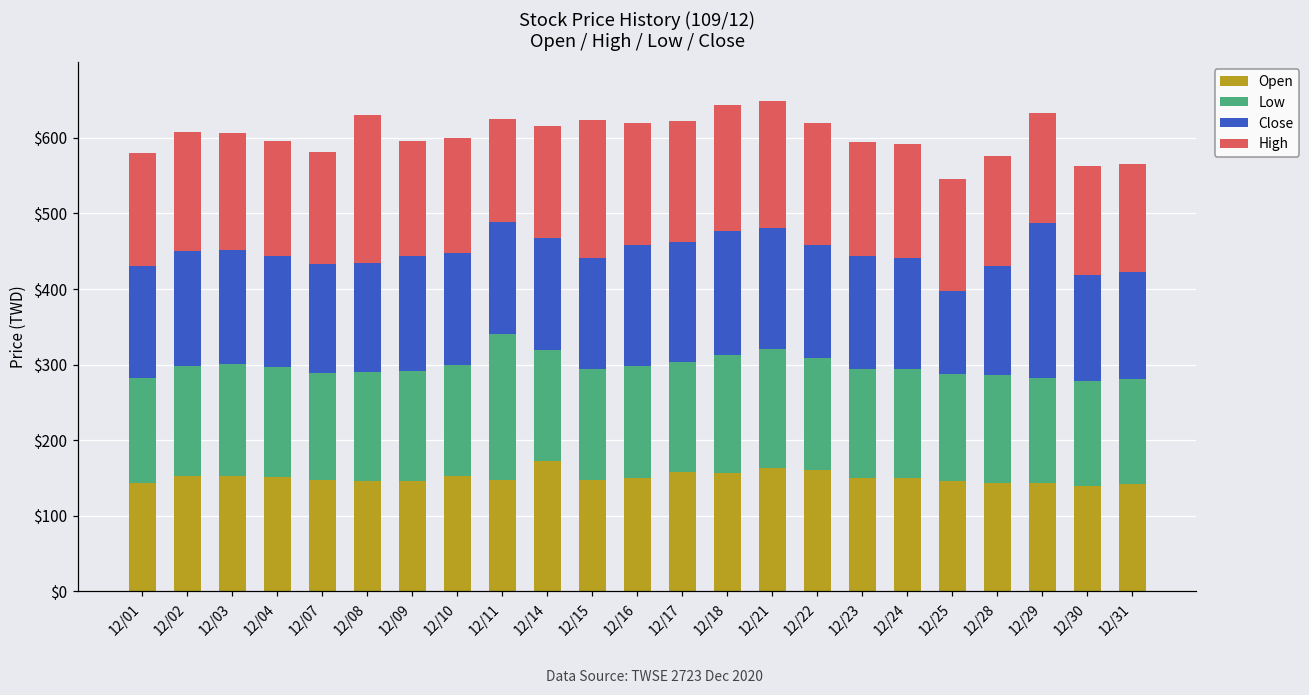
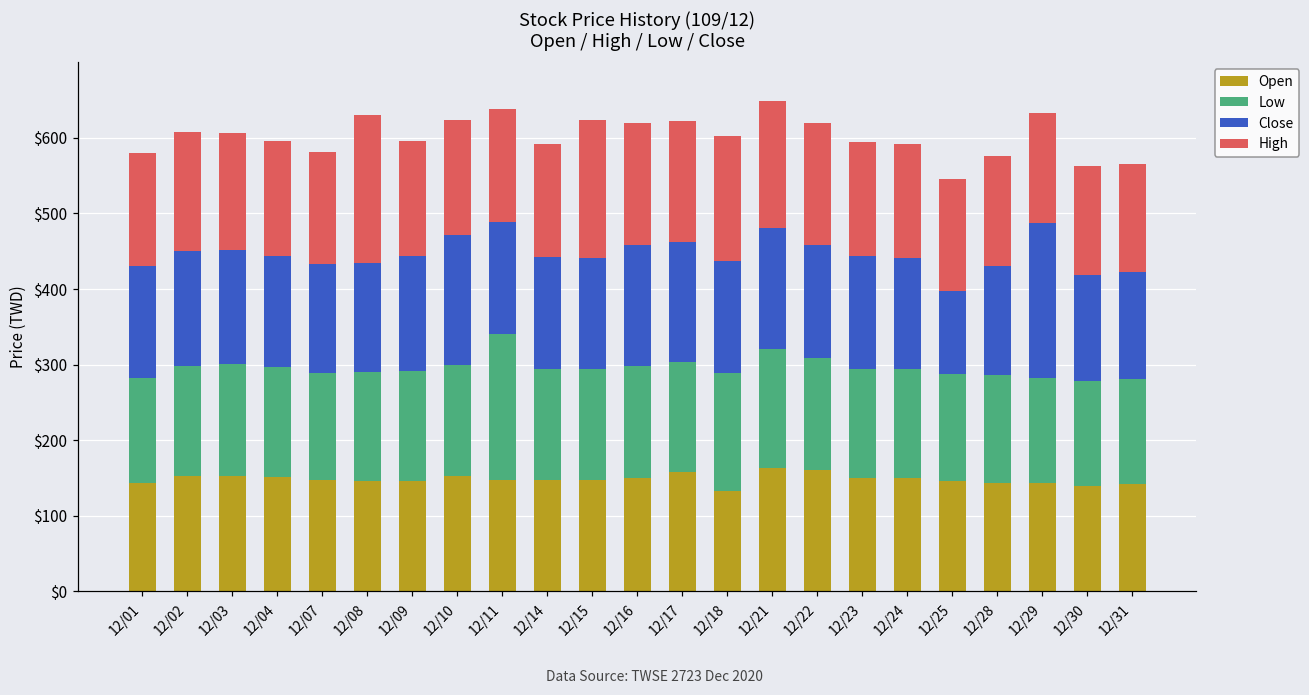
Close, 12/10: $150 -> $170
High, 12/11: $140 -> $150
Open, 12/14: $170 -> $150
Open, 12/18: $160 -> $130
Close, 12/18: $160 -> $150
